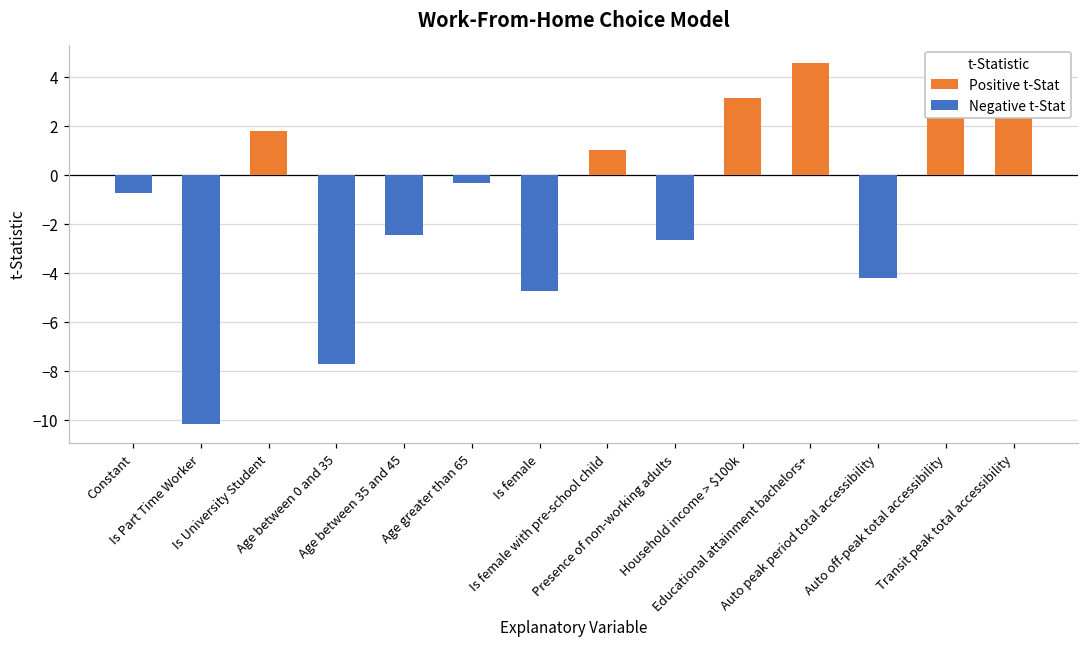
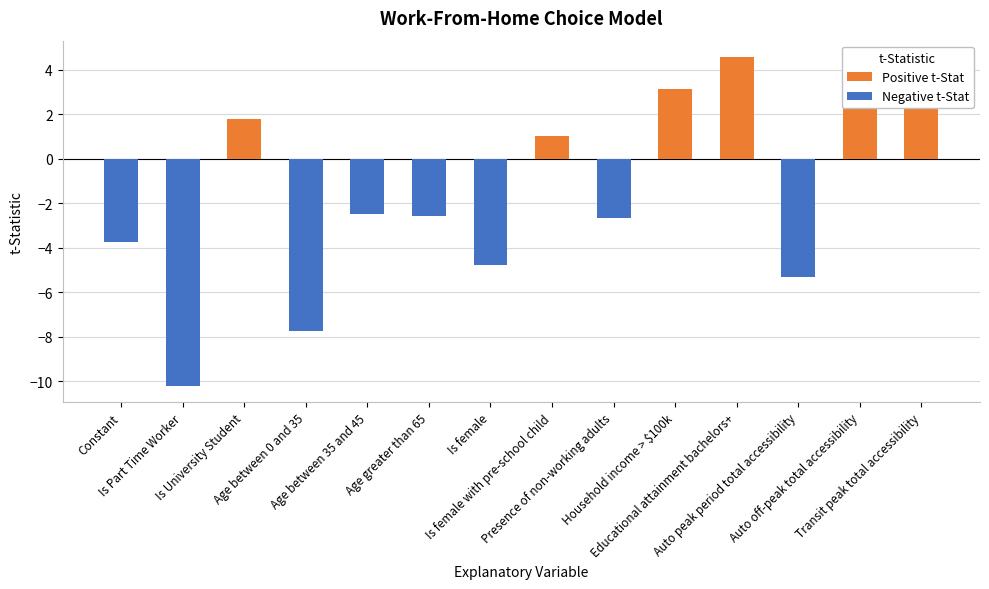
Negative t-Stat, Constant: -0.8 -> -3.8
Negative t-Stat, Age greater than 65: -0.3 -> -2.6
Negative t-Stat, Auto peak period total accessibility: -4.2 -> -5.3
